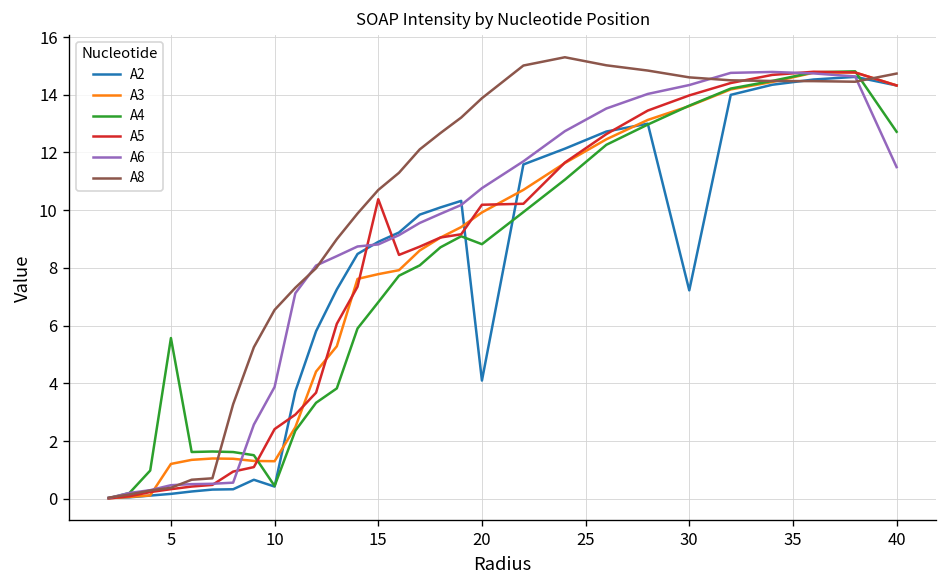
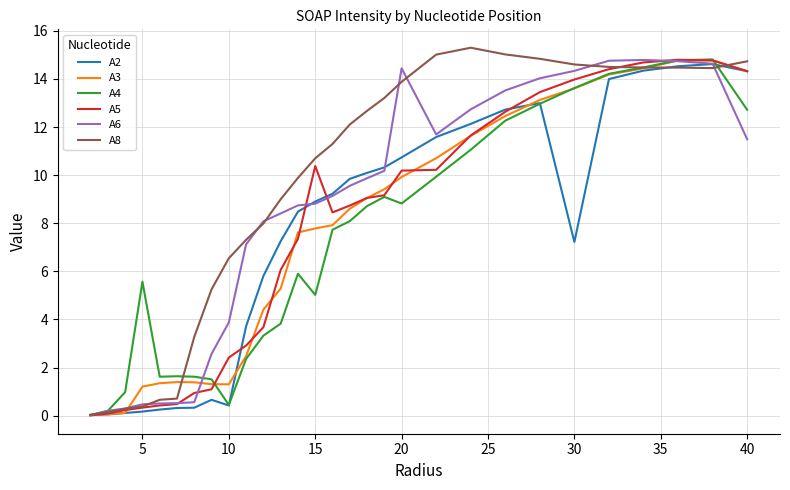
A4, 15: 6.8 -> 5.0
A2, 20: 4.1 -> 10.7
A6, 20: 10.8 -> 14.4
